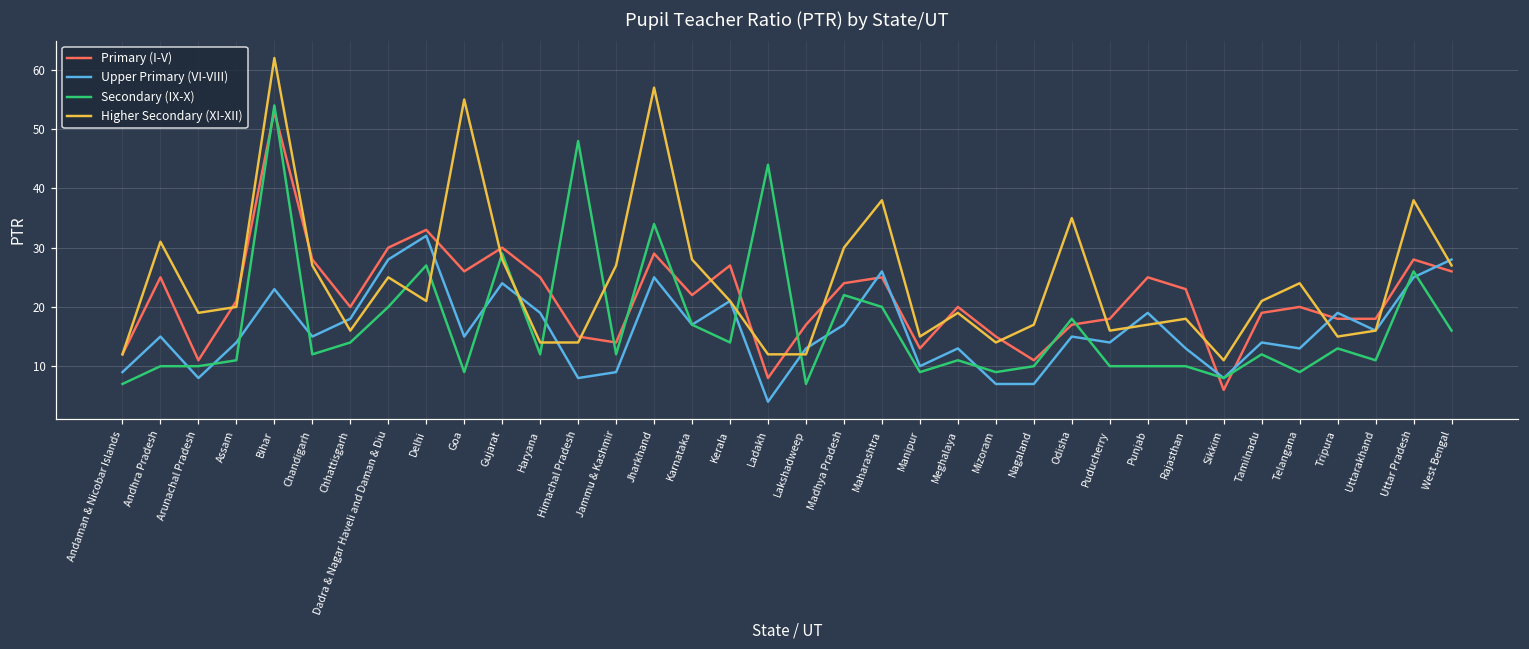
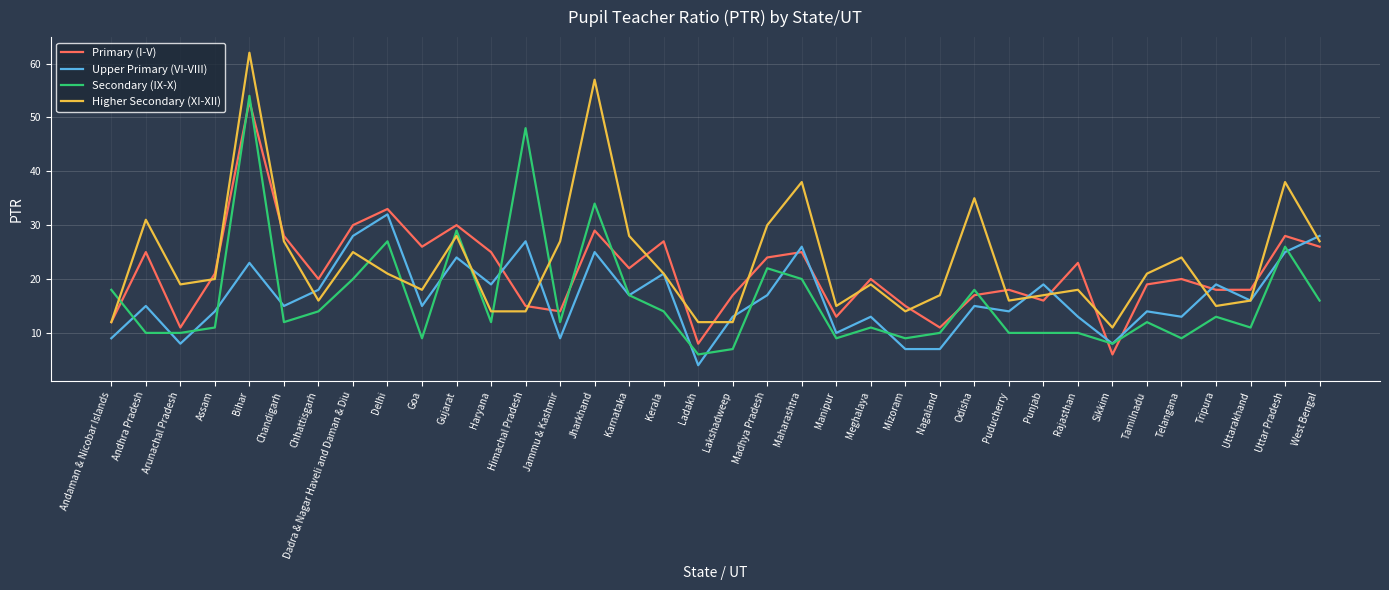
Secondary (IX-X), Andaman & Nicobar Islands: 7 -> 18
Higher Secondary (XI-XII), Goa: 55 -> 18
Upper Primary (VI-VIII), Himachal Pradesh: 8 -> 27
Secondary (IX-X), Ladakh: 44 -> 6
Primary (I-V), Punjab: 25 -> 16
